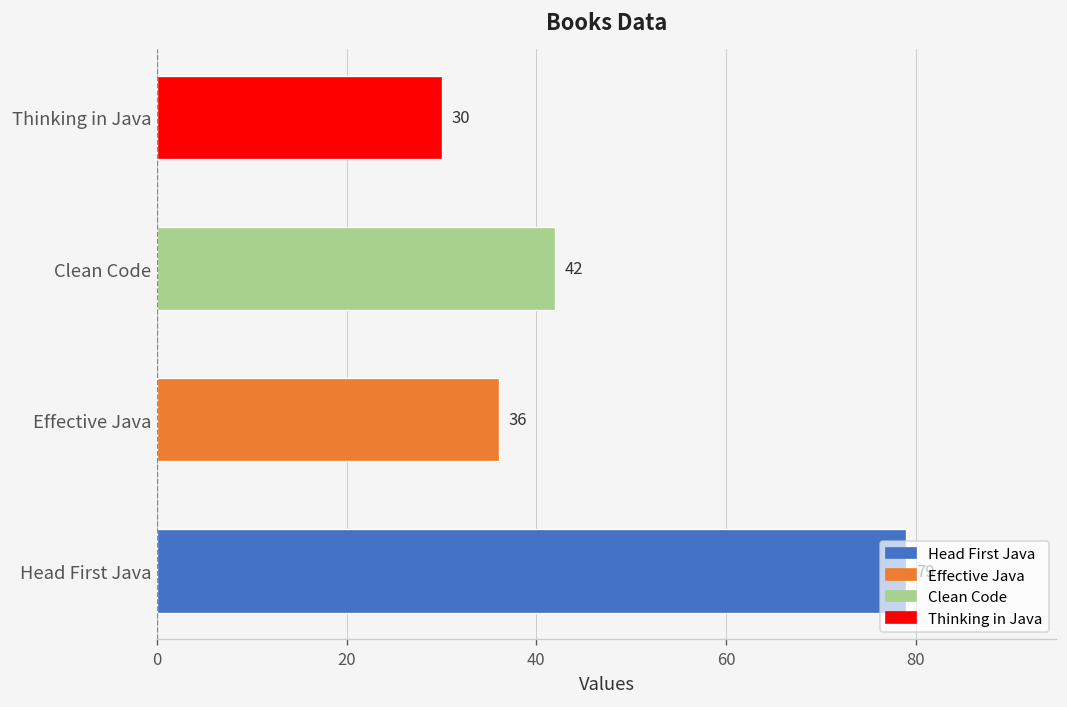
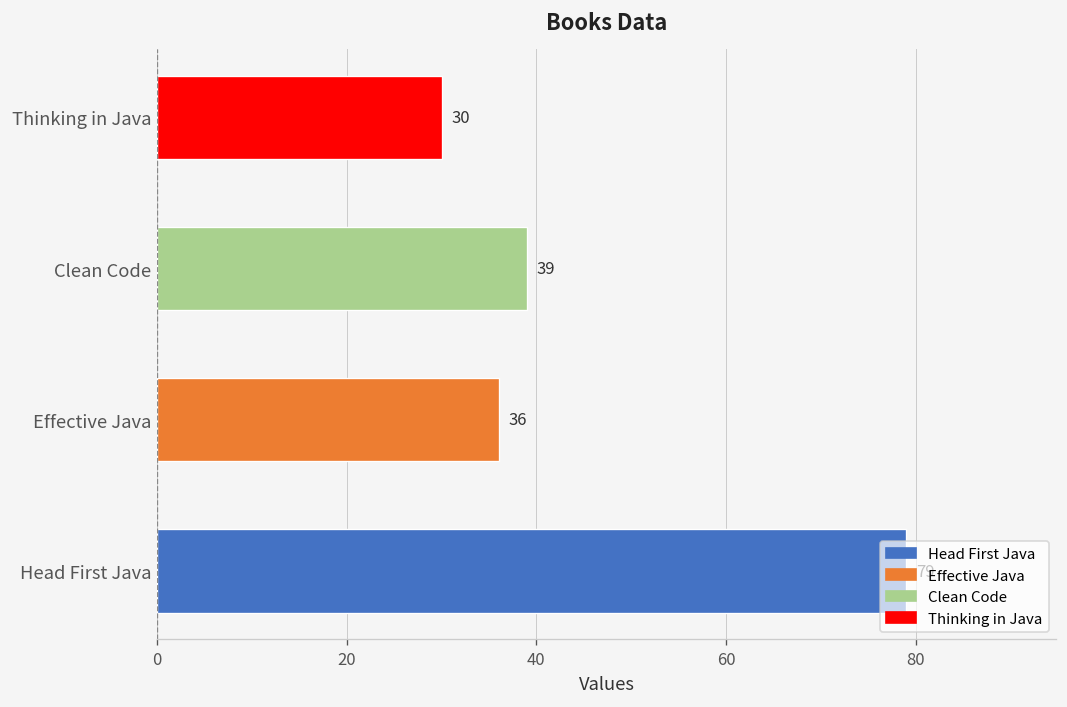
Clean Code: 42 -> 39
